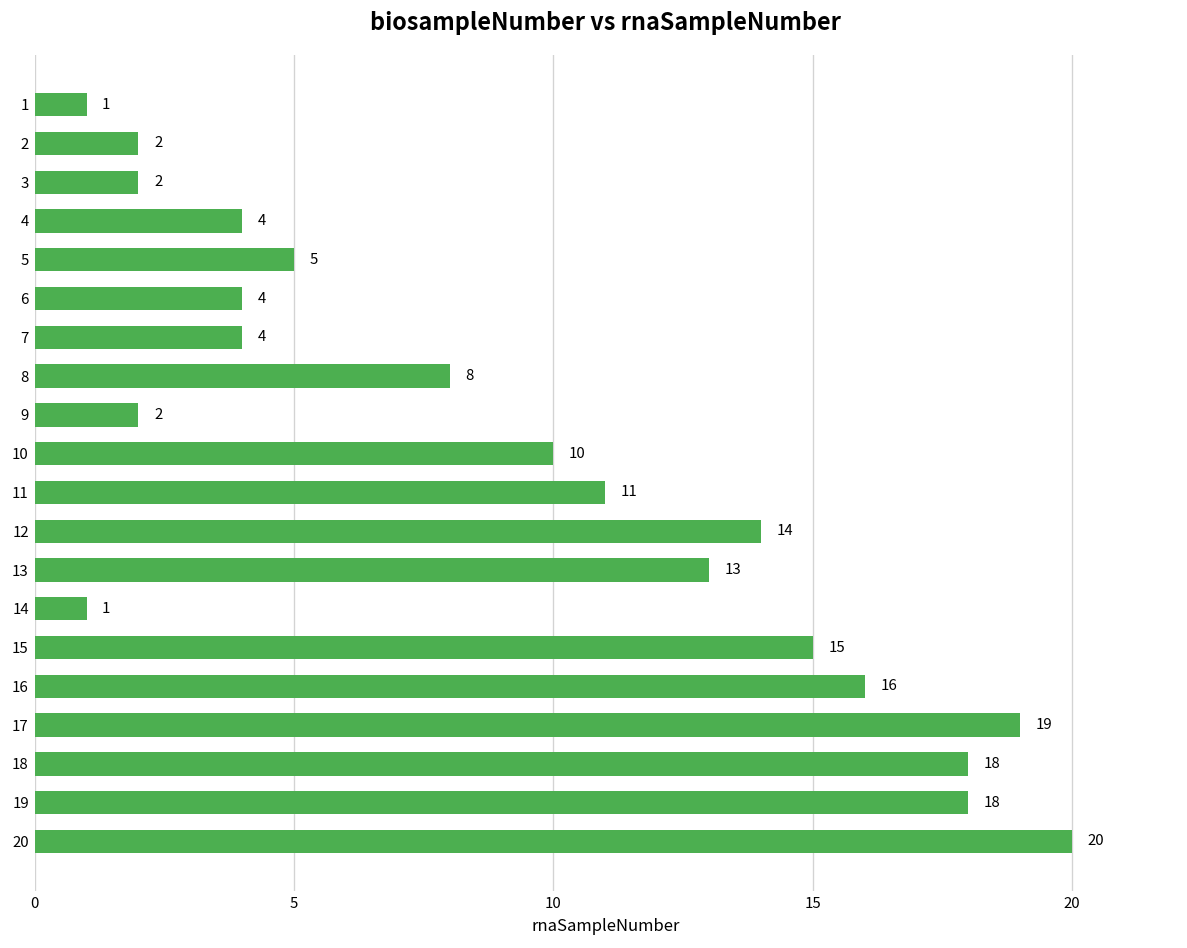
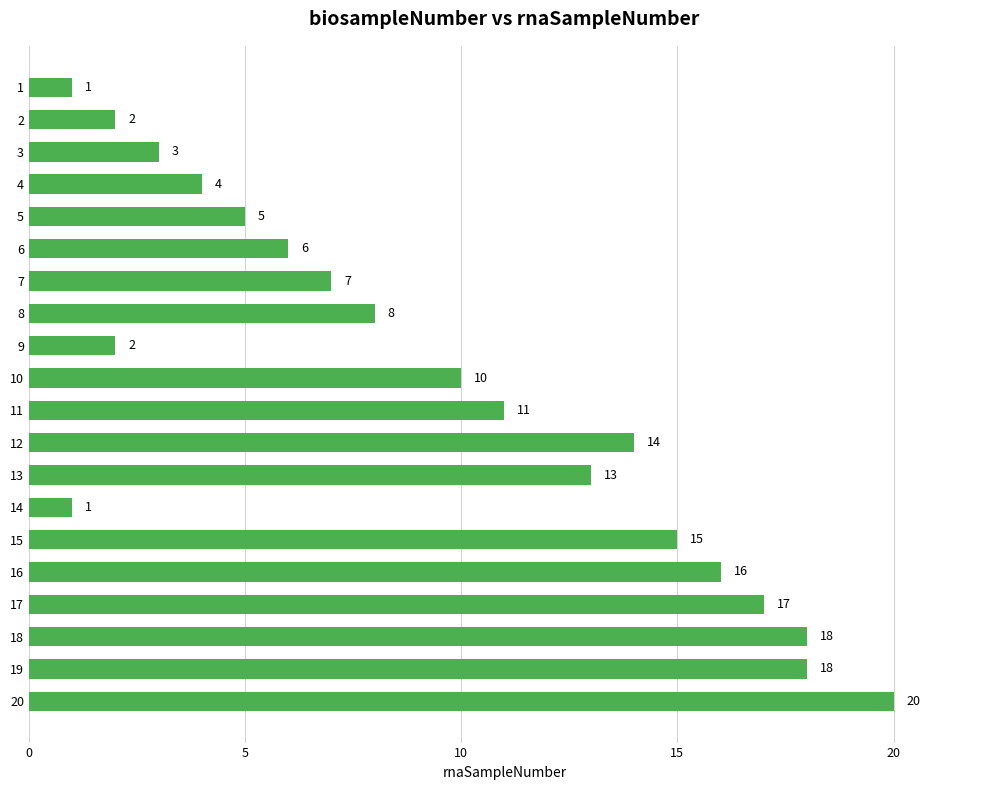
3: 2 -> 3
6: 4 -> 6
7: 4 -> 7
17: 19 -> 17
